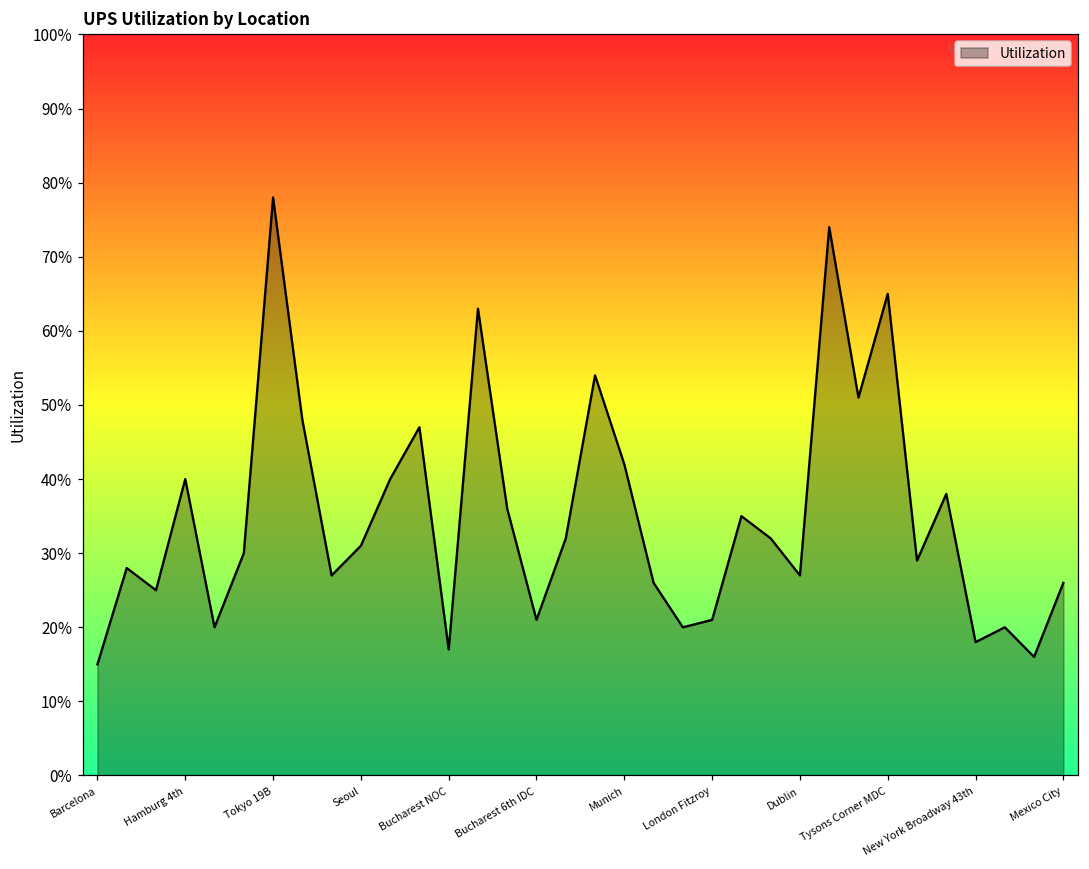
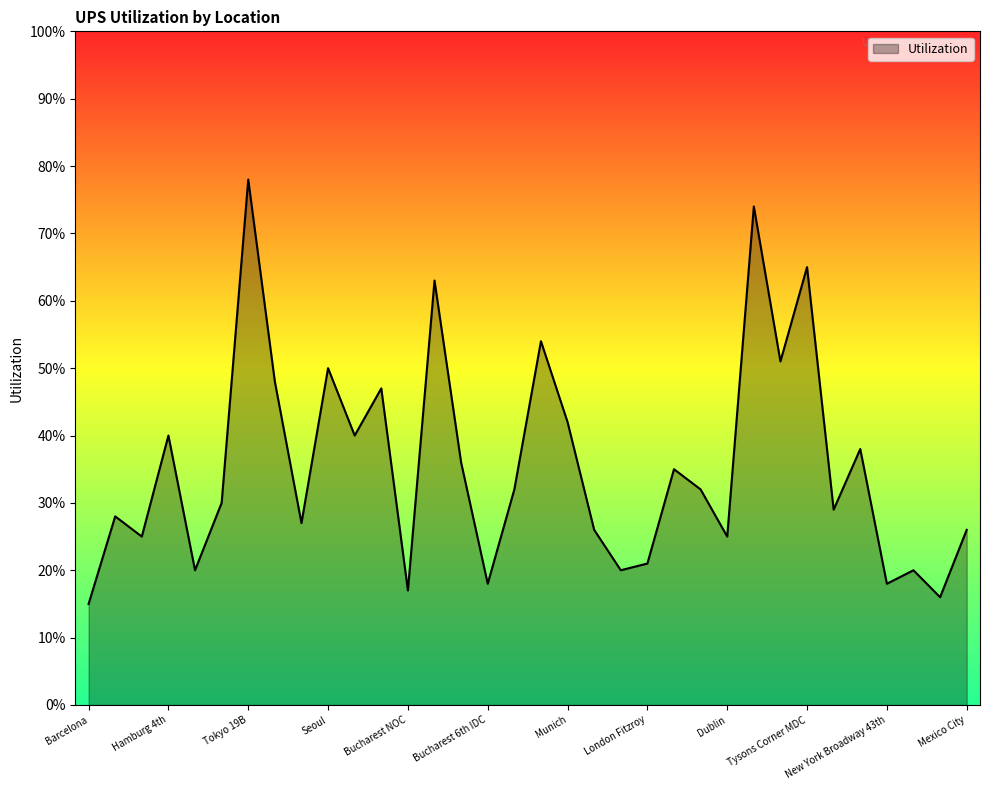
Seoul: 31% -> 50%
Bucharest 6th IDC: 21% -> 18%
Dublin: 27% -> 25%
